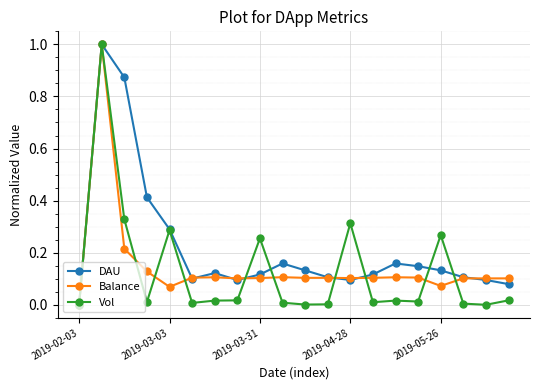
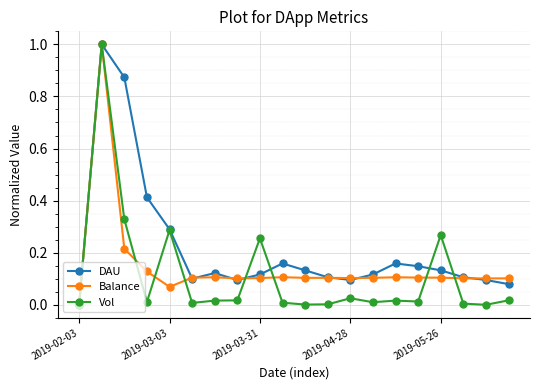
Vol, 2019-04-28: 0.31 -> 0.03
Balance, 2019-05-26: 0.07 -> 0.10
